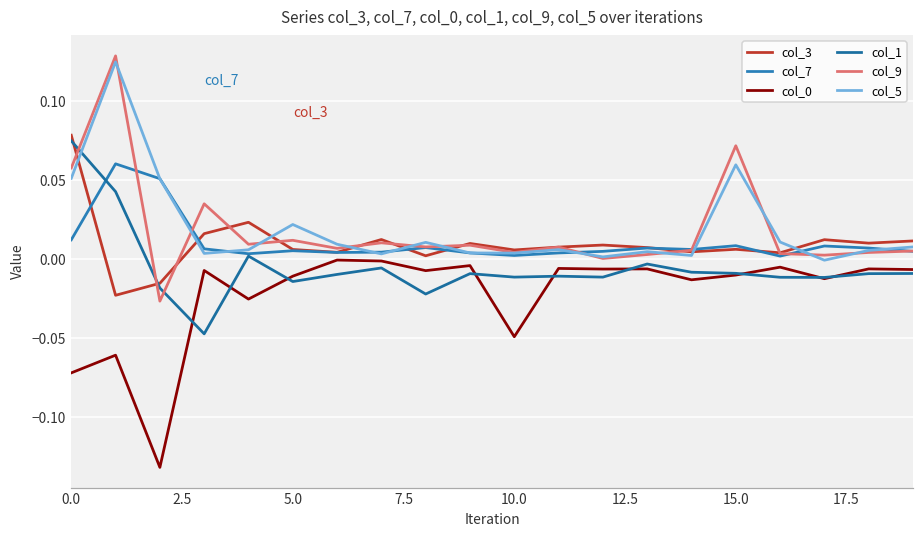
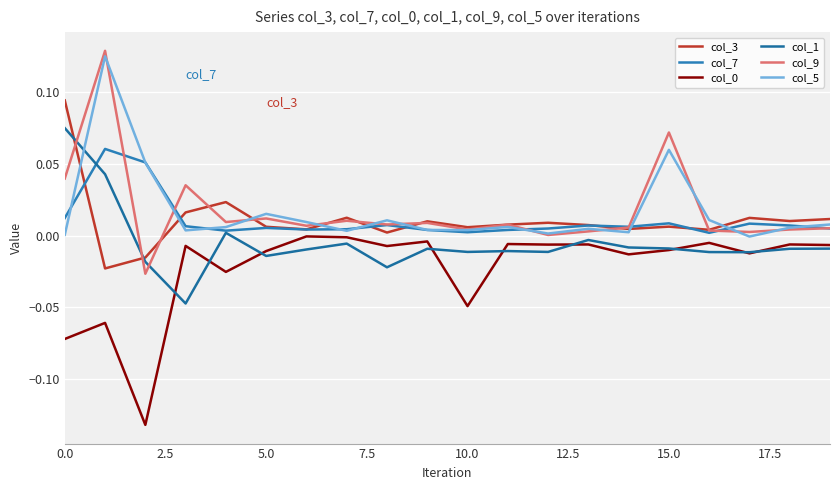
col_3, 0.0: 0.078 -> 0.094
col_9, 0.0: 0.058 -> 0.040
col_5, 0.0: 0.051 -> 0.001
col_5, 5.0: 0.022 -> 0.015
